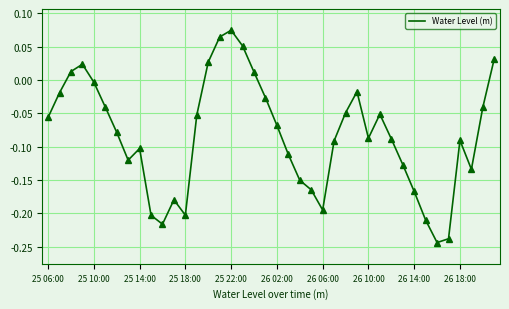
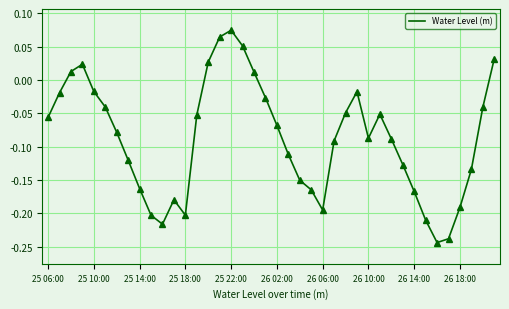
25 10:00: 0.00 -> -0.02
25 14:00: -0.10 -> -0.16
26 18:00: -0.09 -> -0.19
